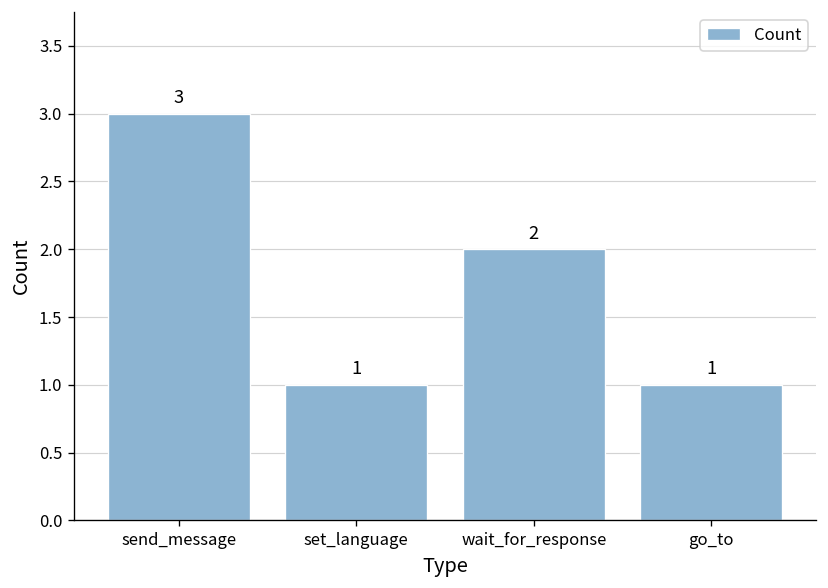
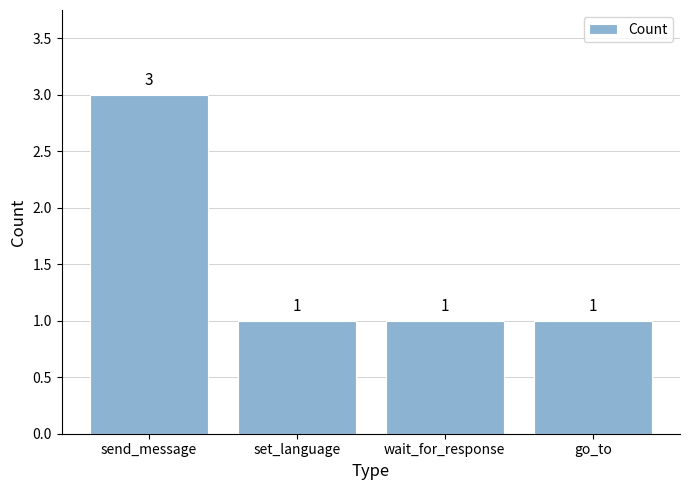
wait_for_response: 2 -> 1
